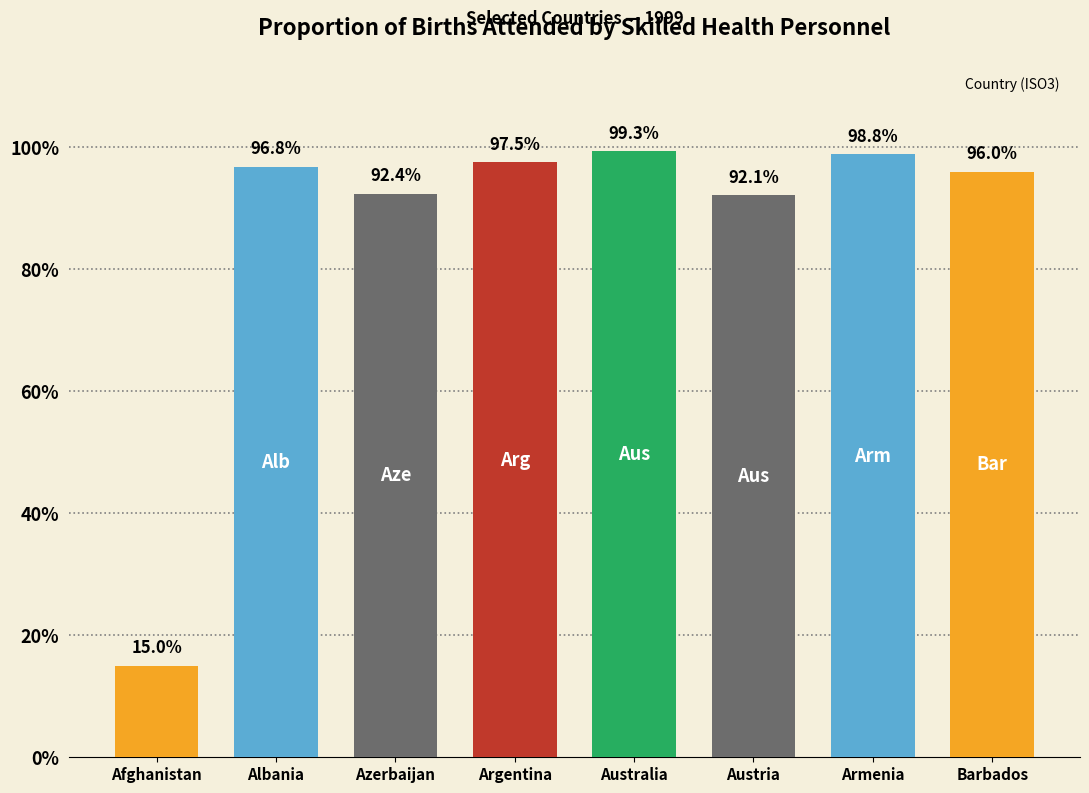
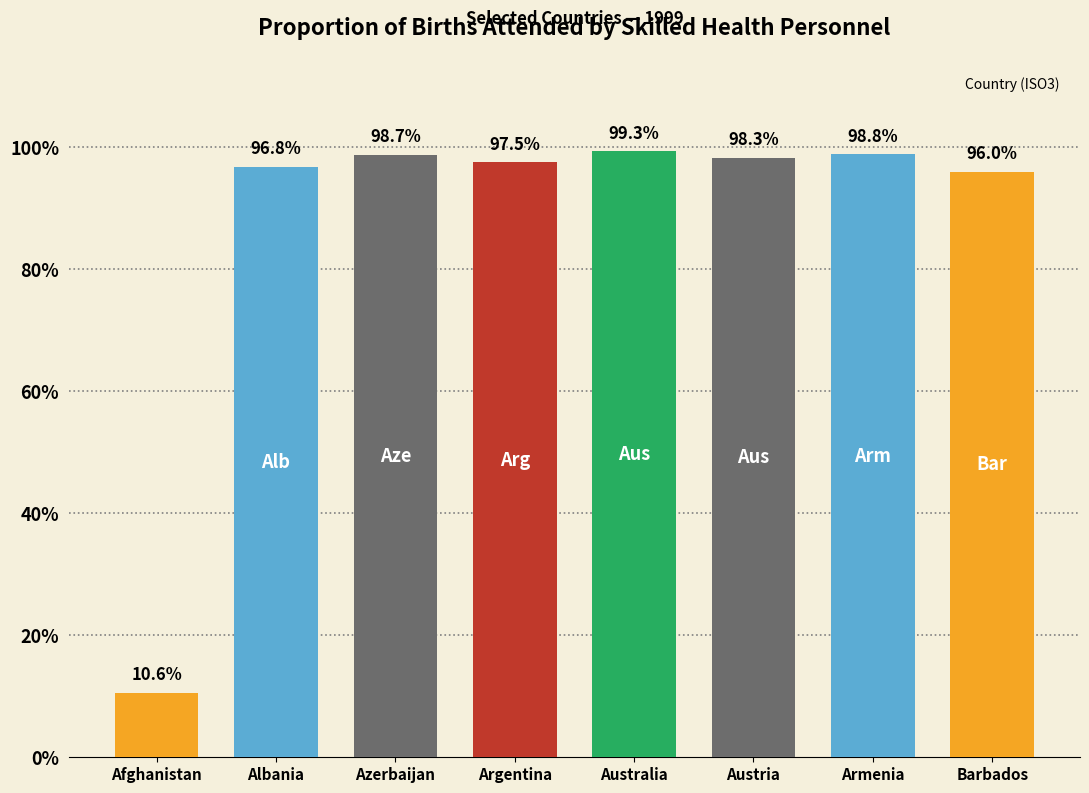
Afghanistan: 15.0% -> 10.6%
Azerbaijan: 92.4% -> 98.7%
Austria: 92.1% -> 98.3%
